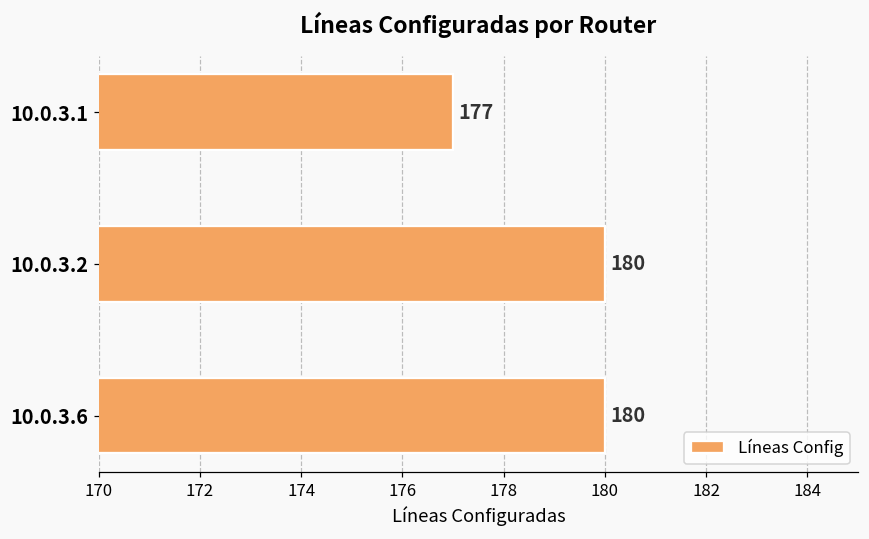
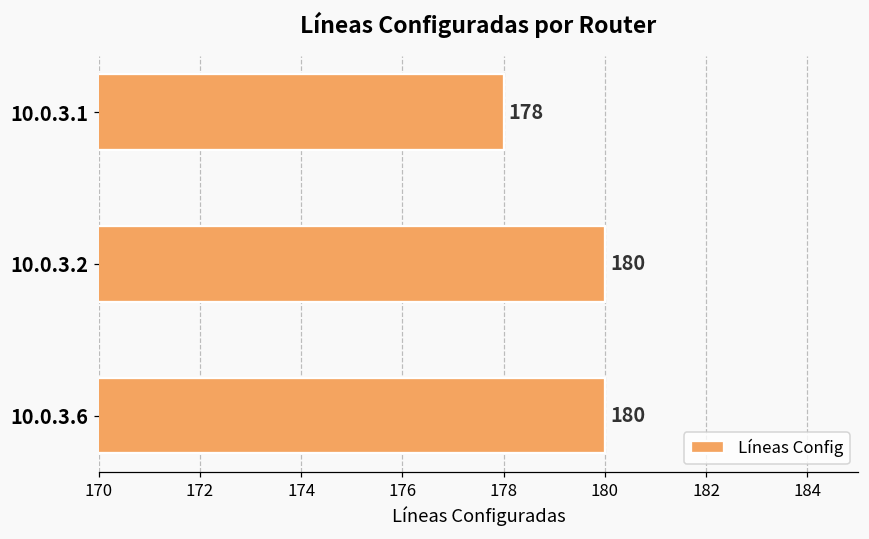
10.0.3.1: 177 -> 178
